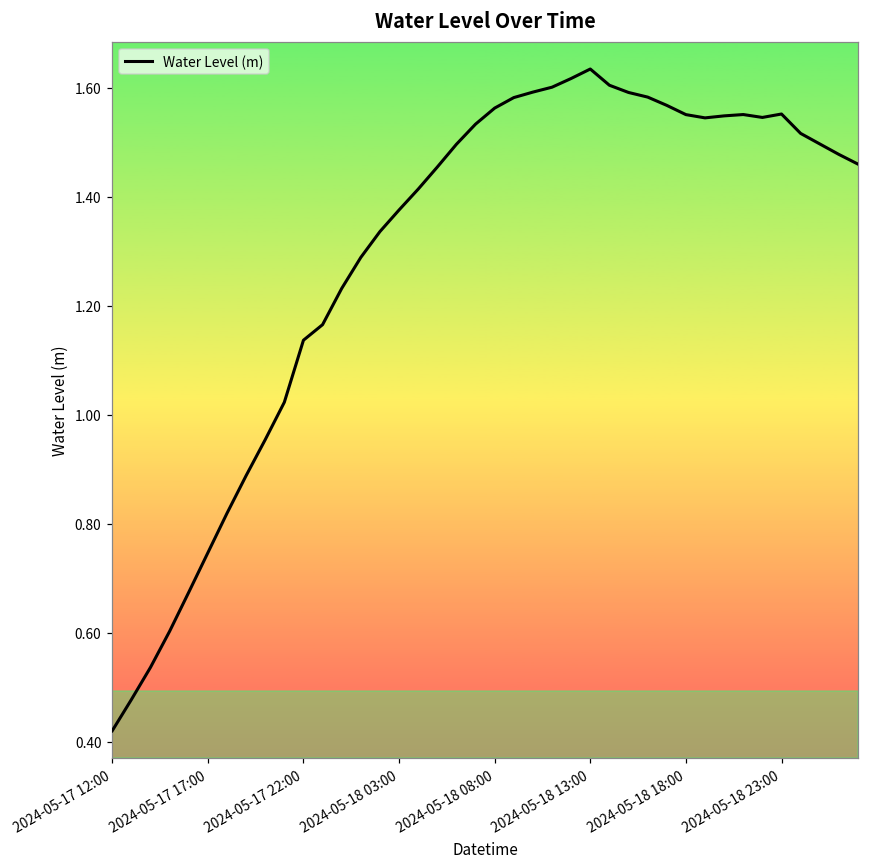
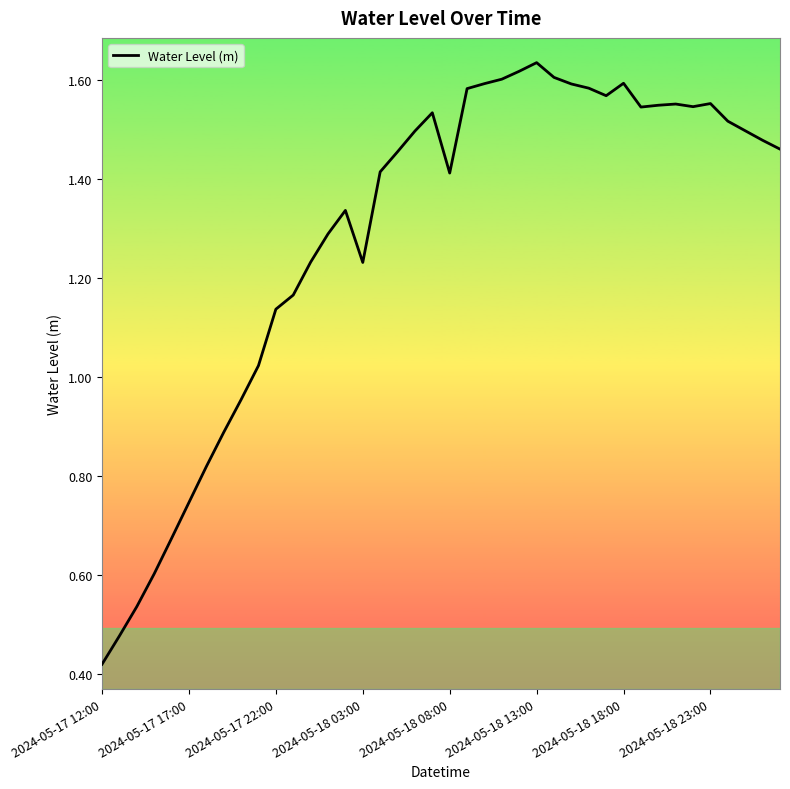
2024-05-18 03:00: 1.38 -> 1.23
2024-05-18 08:00: 1.56 -> 1.41
2024-05-18 18:00: 1.55 -> 1.59
